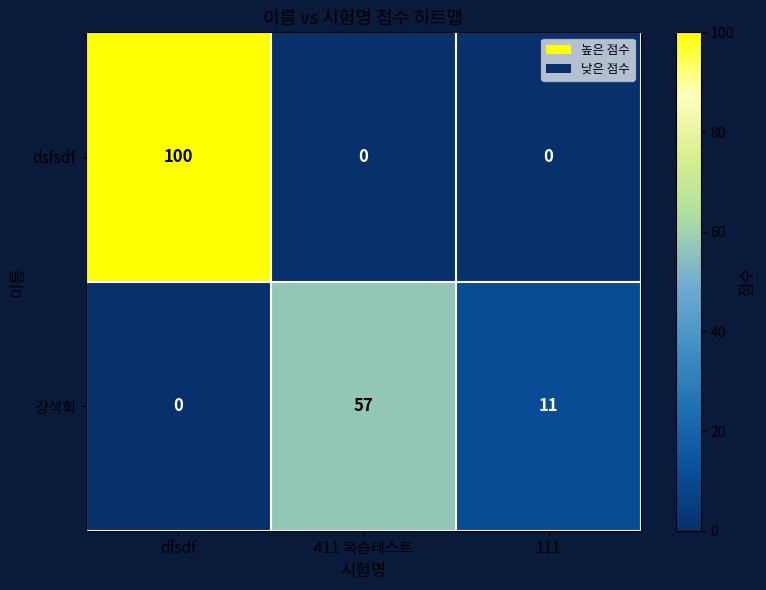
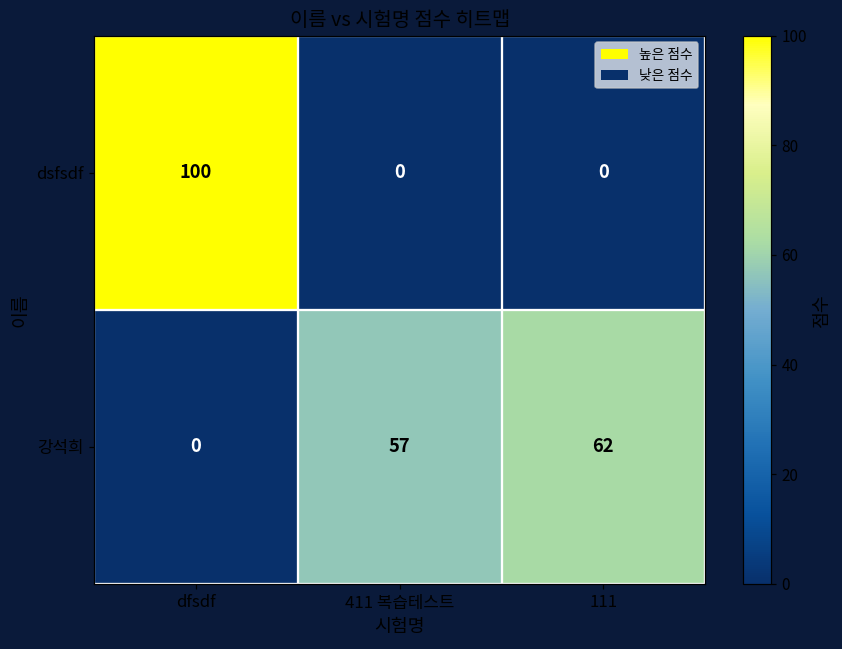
강석희, 111: 11 -> 62
